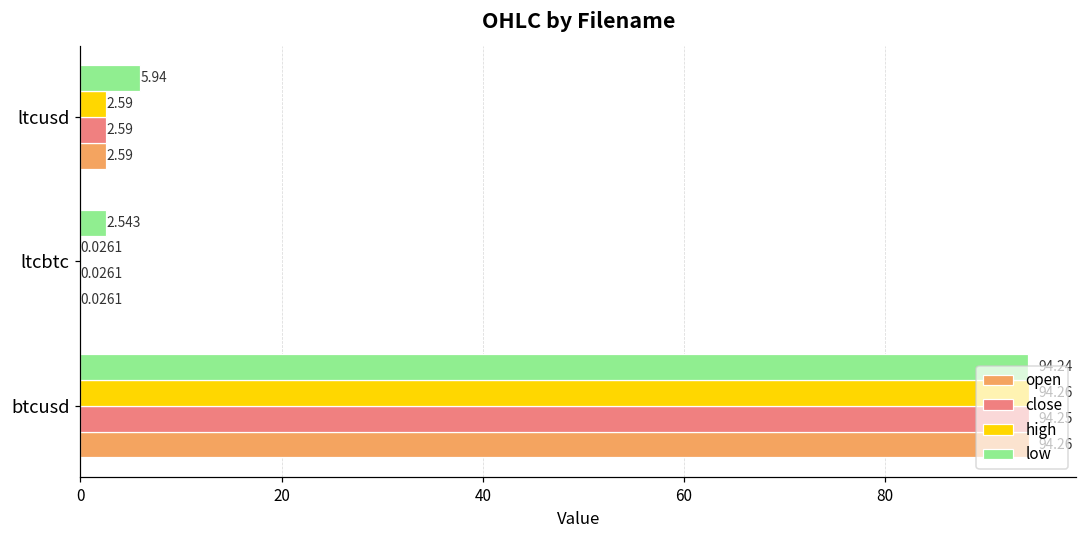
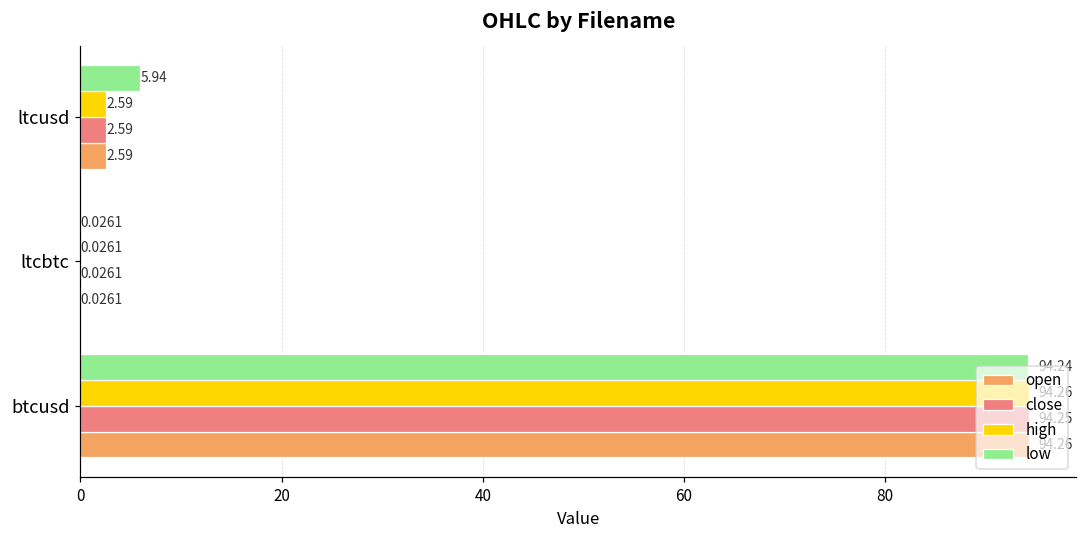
low, ltcbtc: 2.543 -> 0.0261
